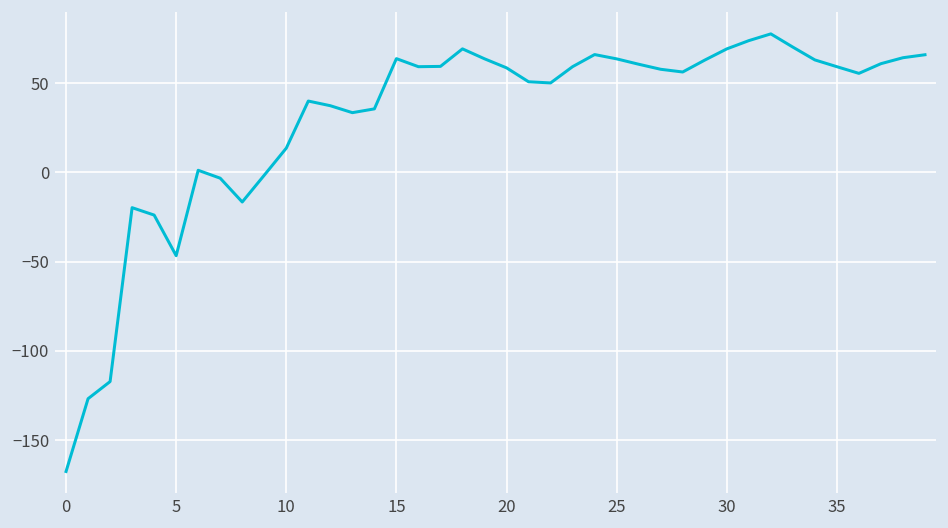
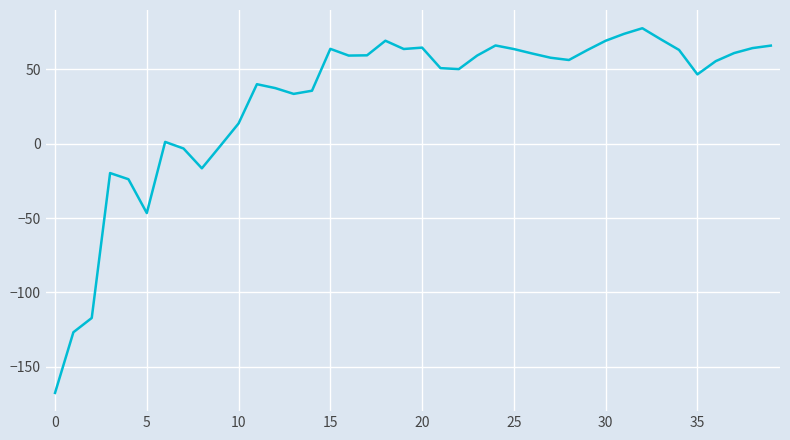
20: 59 -> 65
35: 59 -> 47
